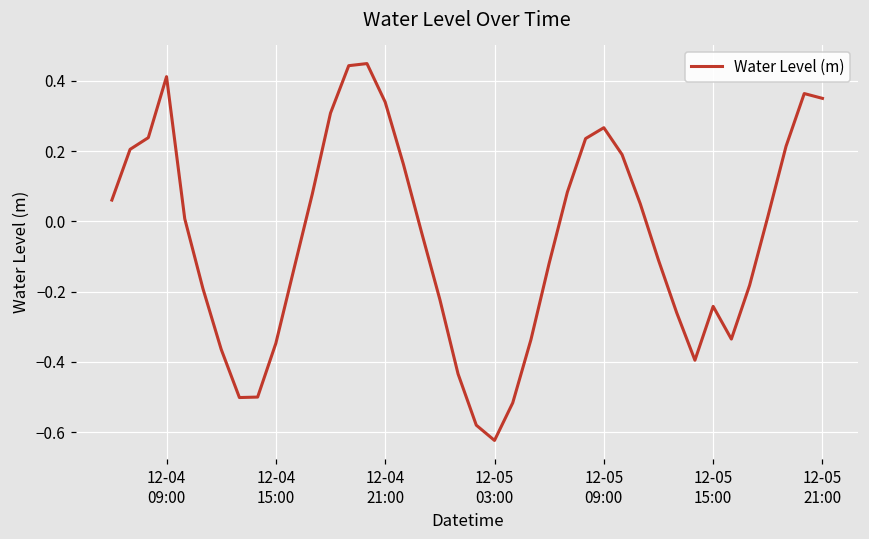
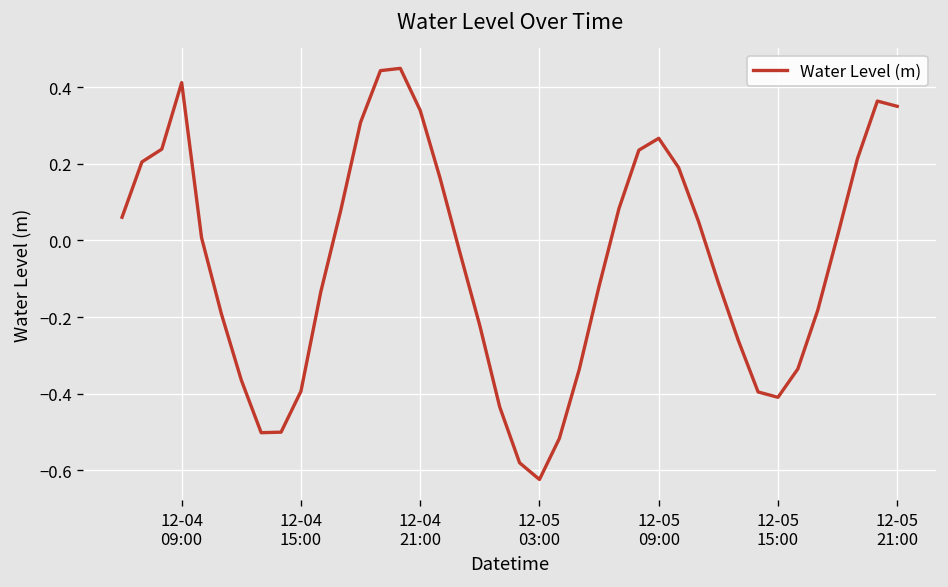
12-04 15:00: -0.35 -> -0.39
12-05 15:00: -0.24 -> -0.41
